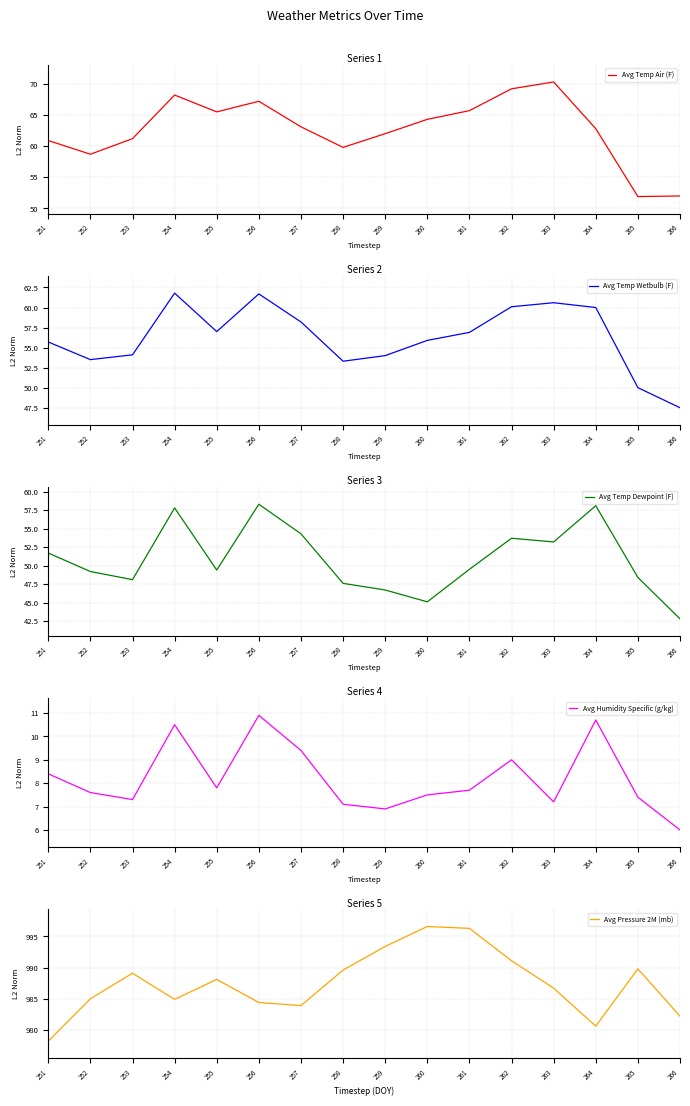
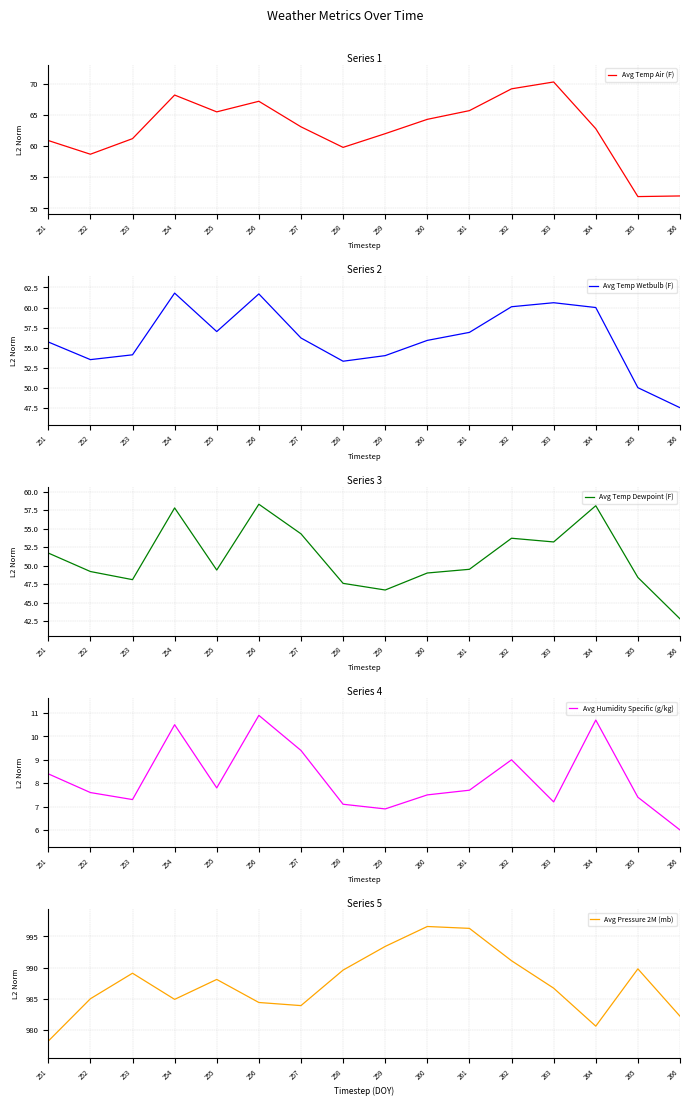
Series 2, 257: 58 -> 56
Series 3, 260: 45 -> 49
